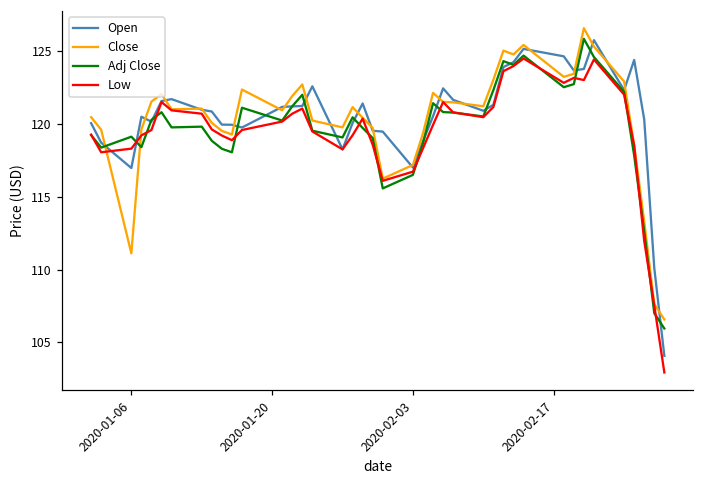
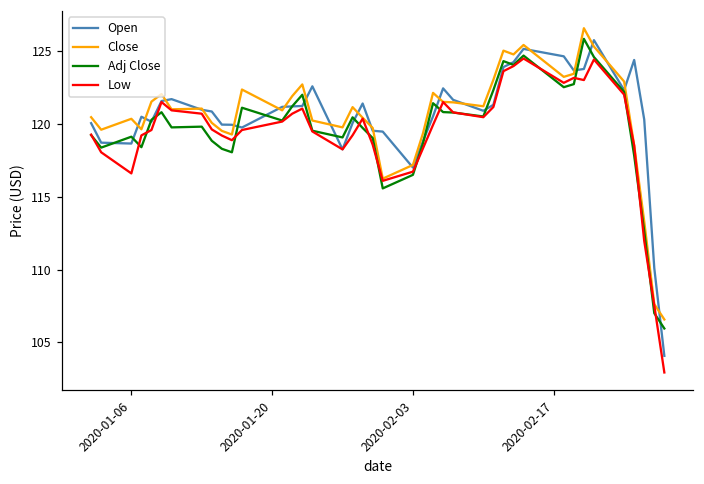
Open, 2020-01-06: 117.0 -> 118.7
Close, 2020-01-06: 111.1 -> 120.4
Low, 2020-01-06: 118.3 -> 116.6
